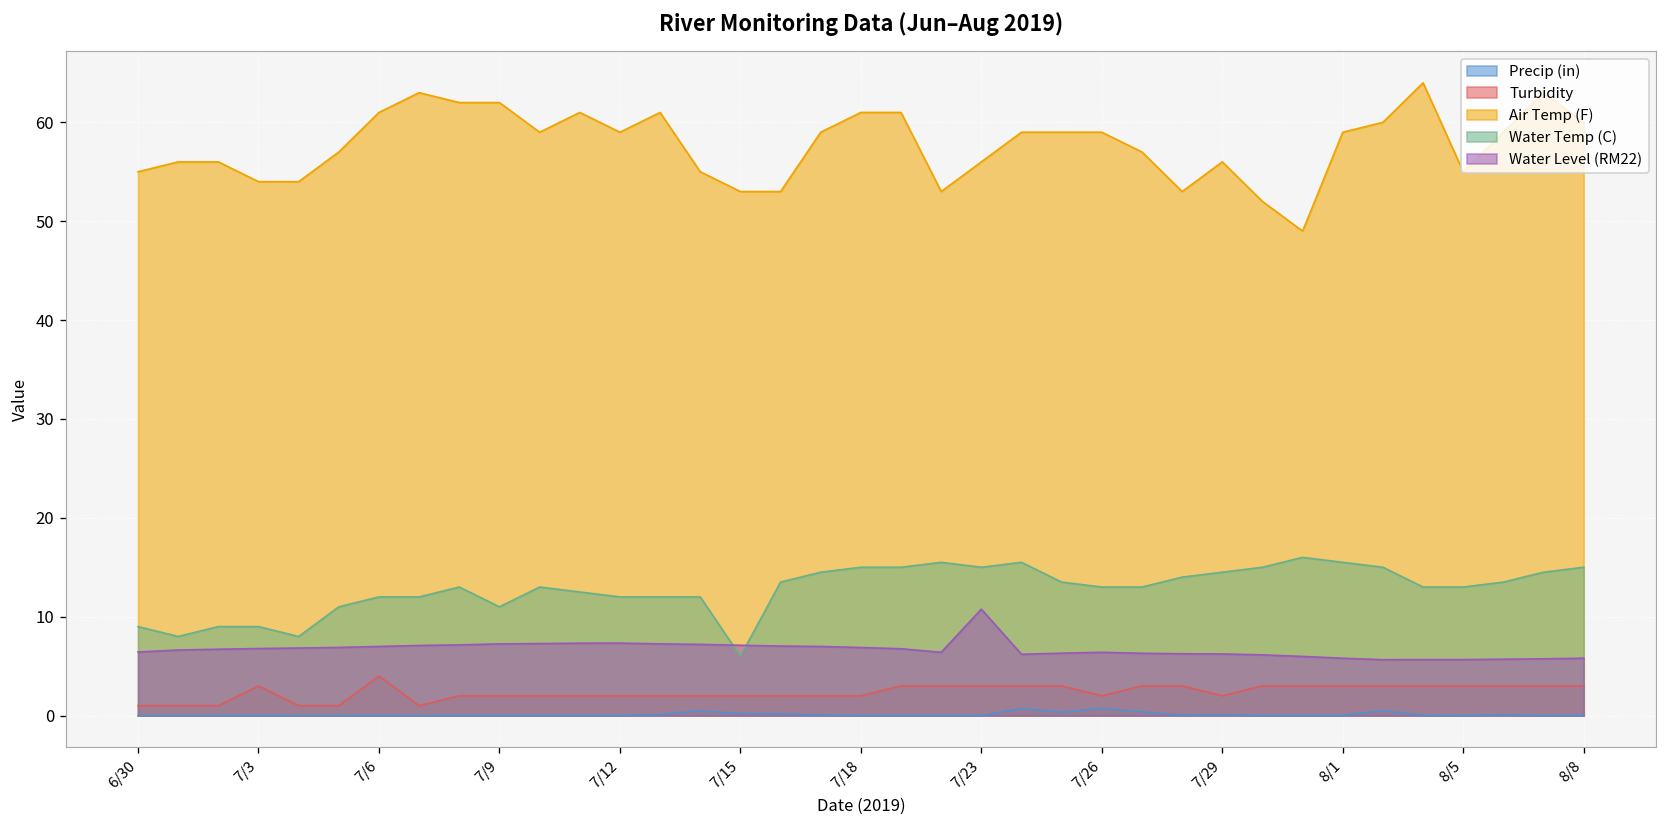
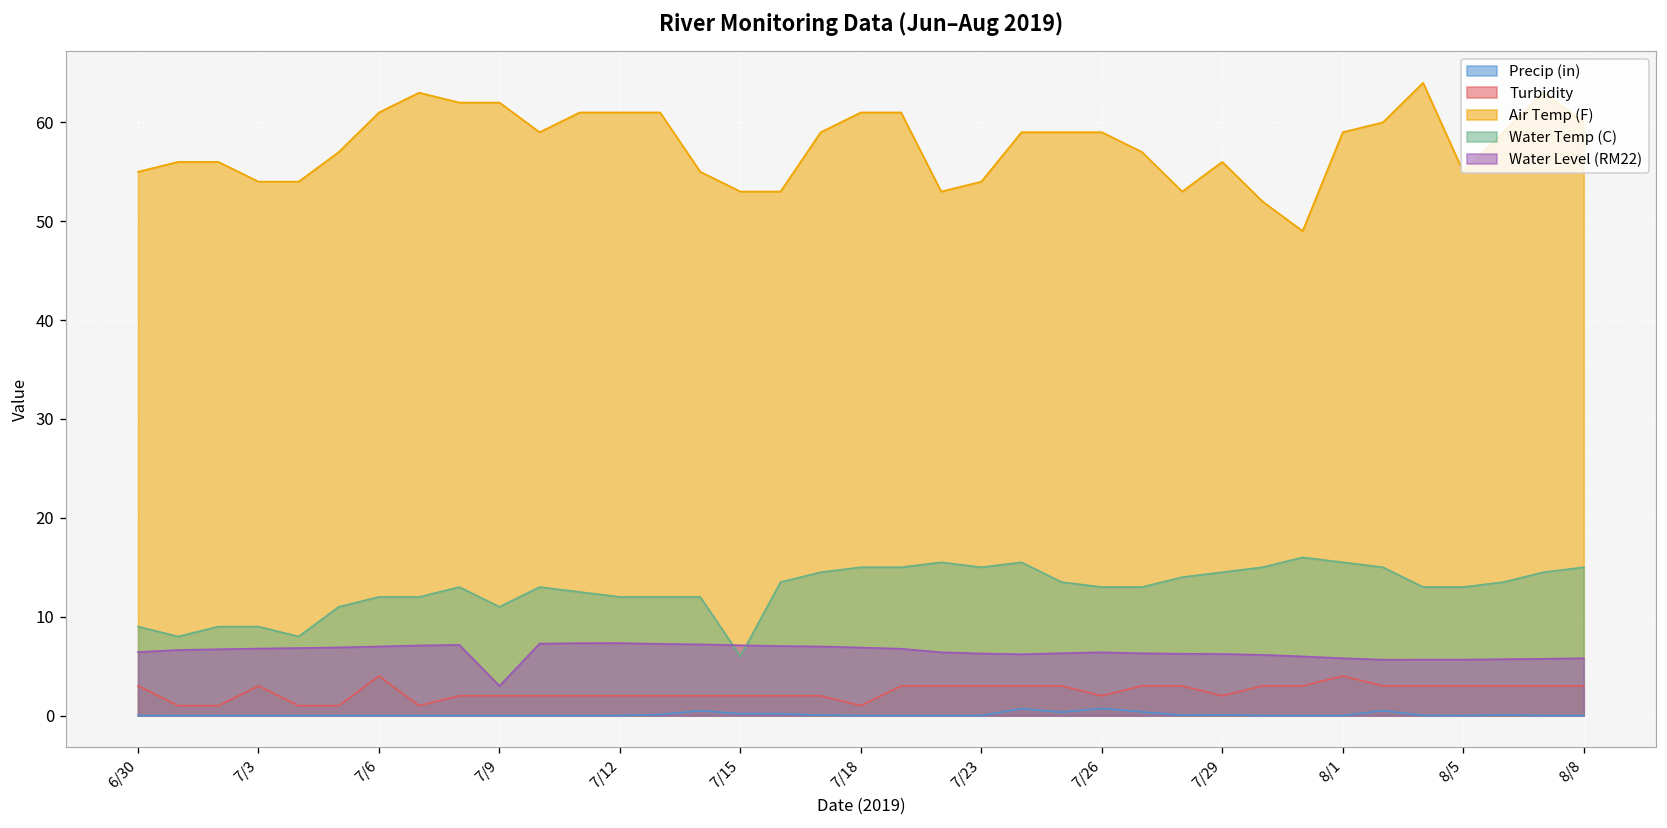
Turbidity, 6/30: 1 -> 3
Water Level (RM22), 7/9: 7 -> 3
Air Temp (F), 7/12: 59 -> 61
Turbidity, 7/18: 2 -> 1
Air Temp (F), 7/23: 56 -> 54
Water Level (RM22), 7/23: 11 -> 6
Turbidity, 8/1: 3 -> 4
